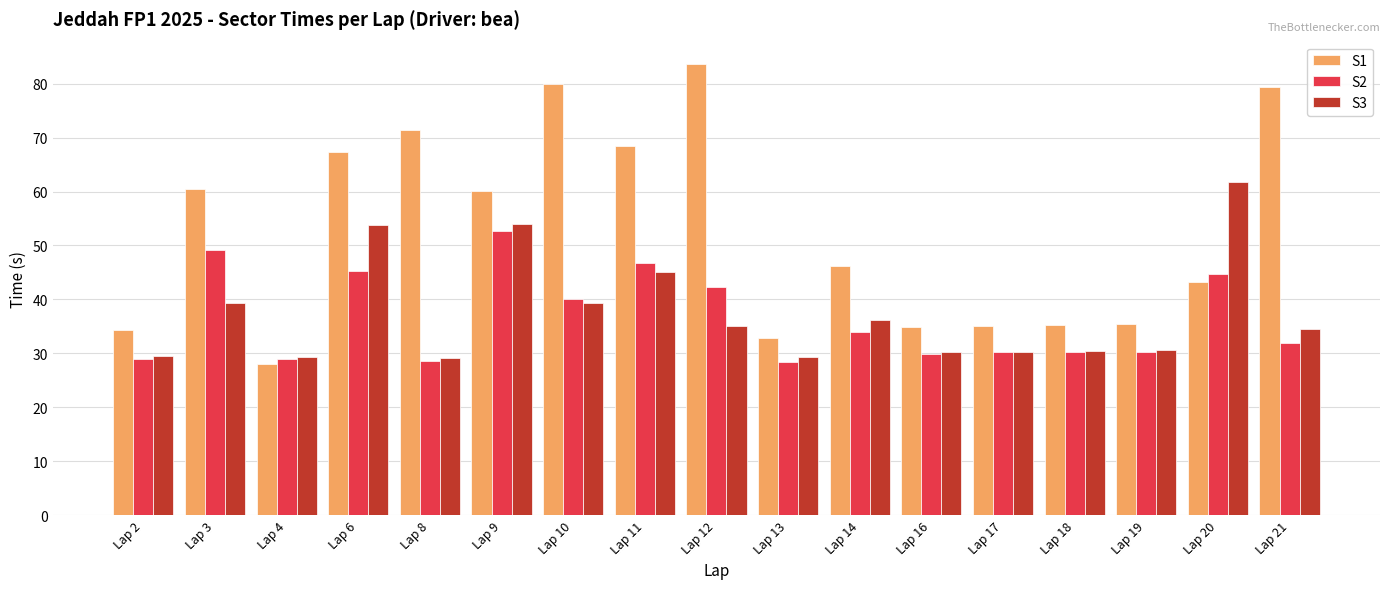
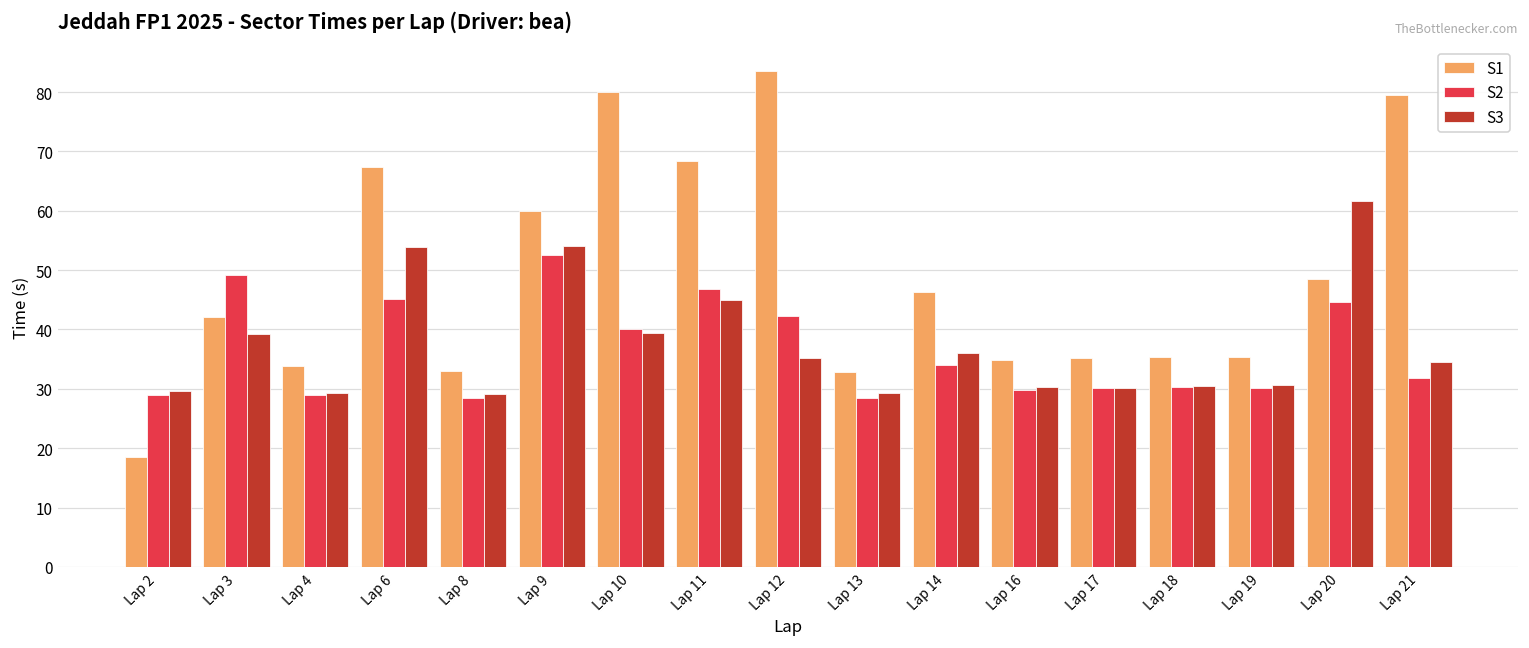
S1, Lap 2: 34 -> 18
S1, Lap 3: 60 -> 42
S1, Lap 4: 28 -> 34
S1, Lap 8: 71 -> 33
S1, Lap 20: 43 -> 49
